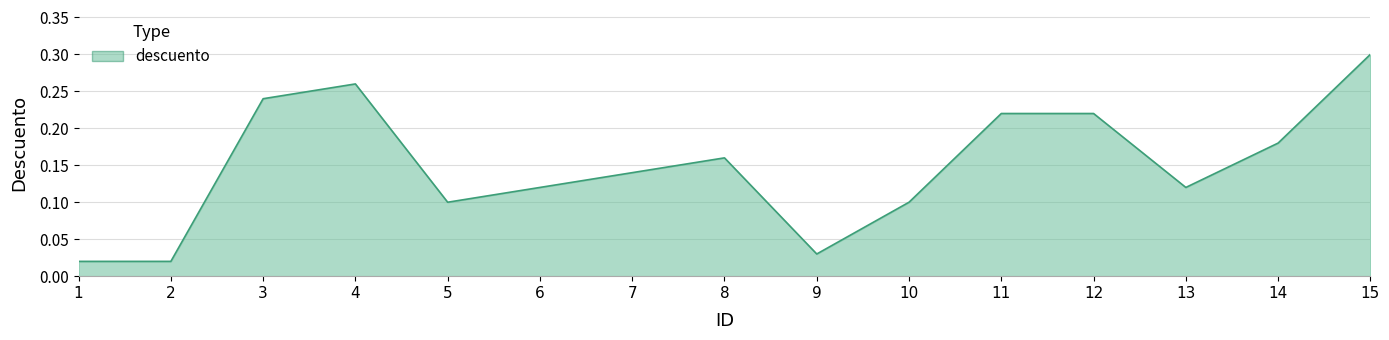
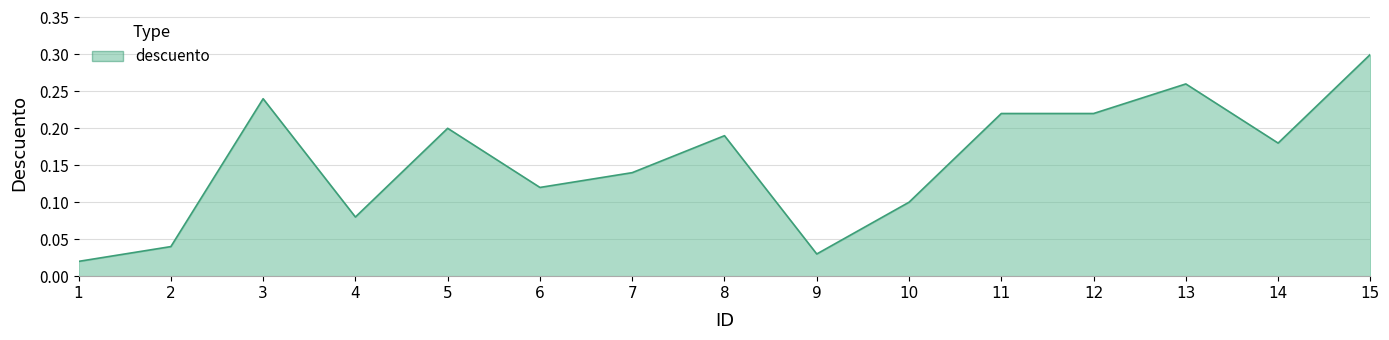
2: 0.02 -> 0.04
4: 0.26 -> 0.08
5: 0.1 -> 0.2
8: 0.16 -> 0.19
13: 0.12 -> 0.26
